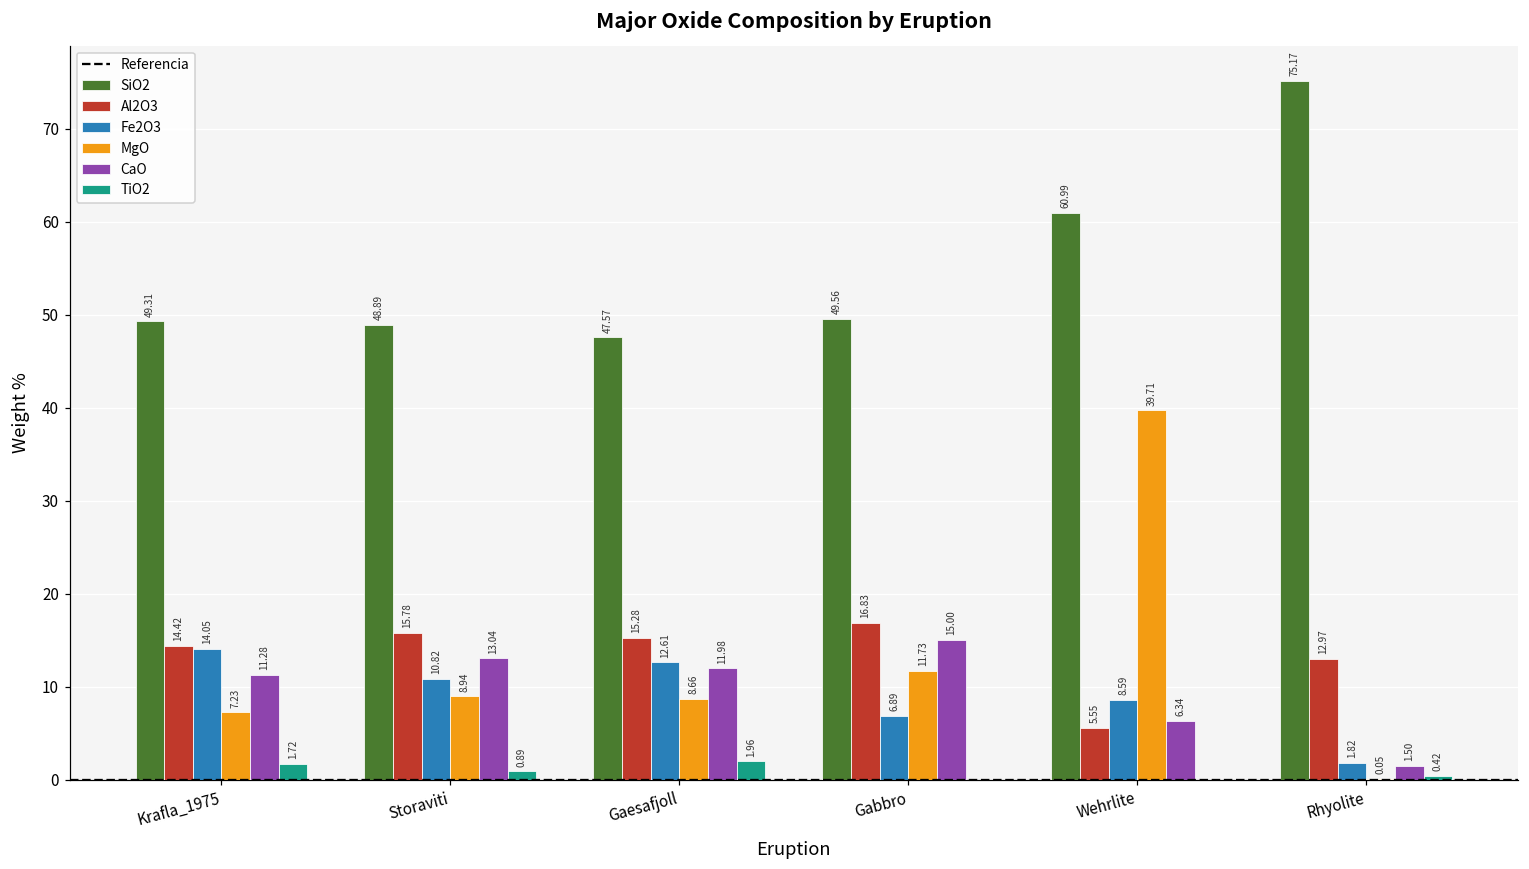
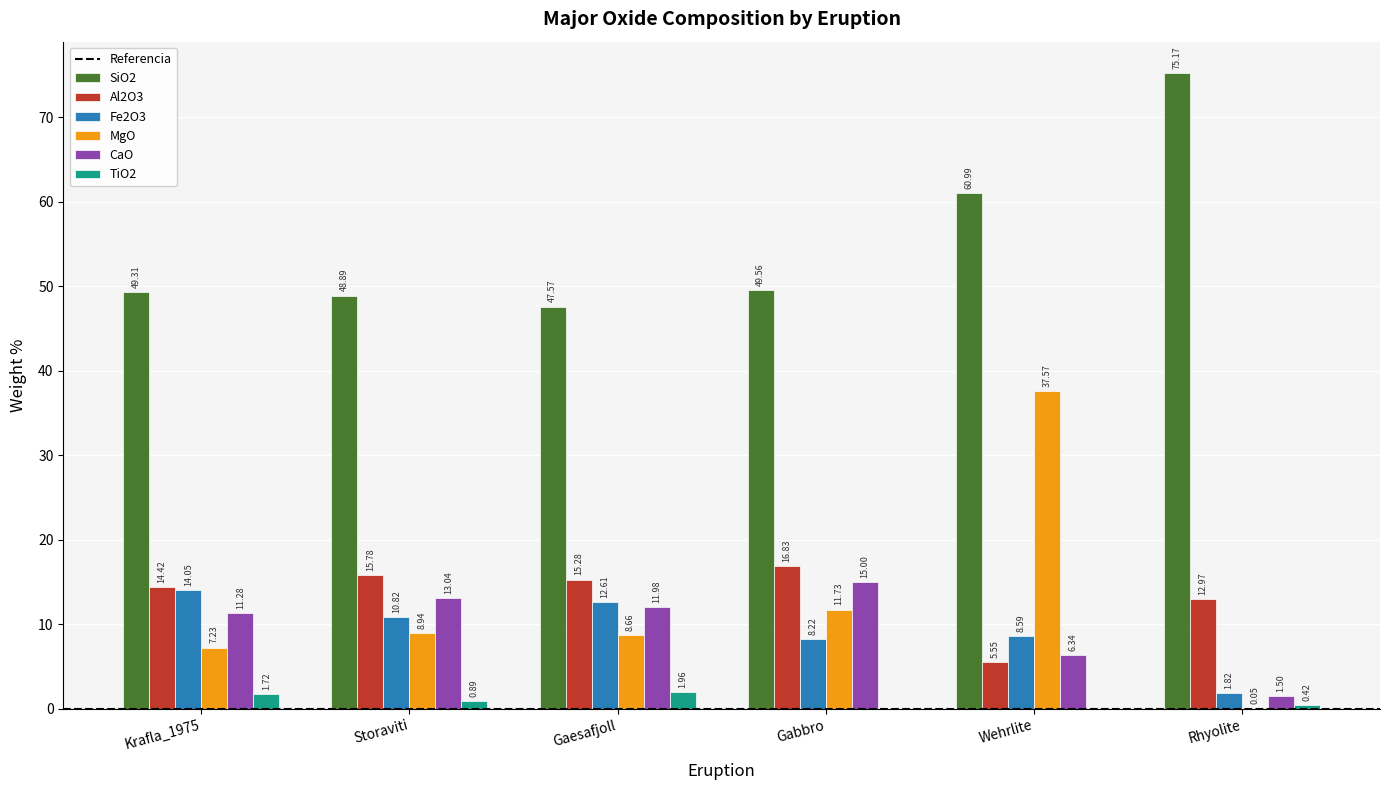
Fe2O3, Gabbro: 6.89 -> 8.22
MgO, Wehrlite: 39.71 -> 37.57
